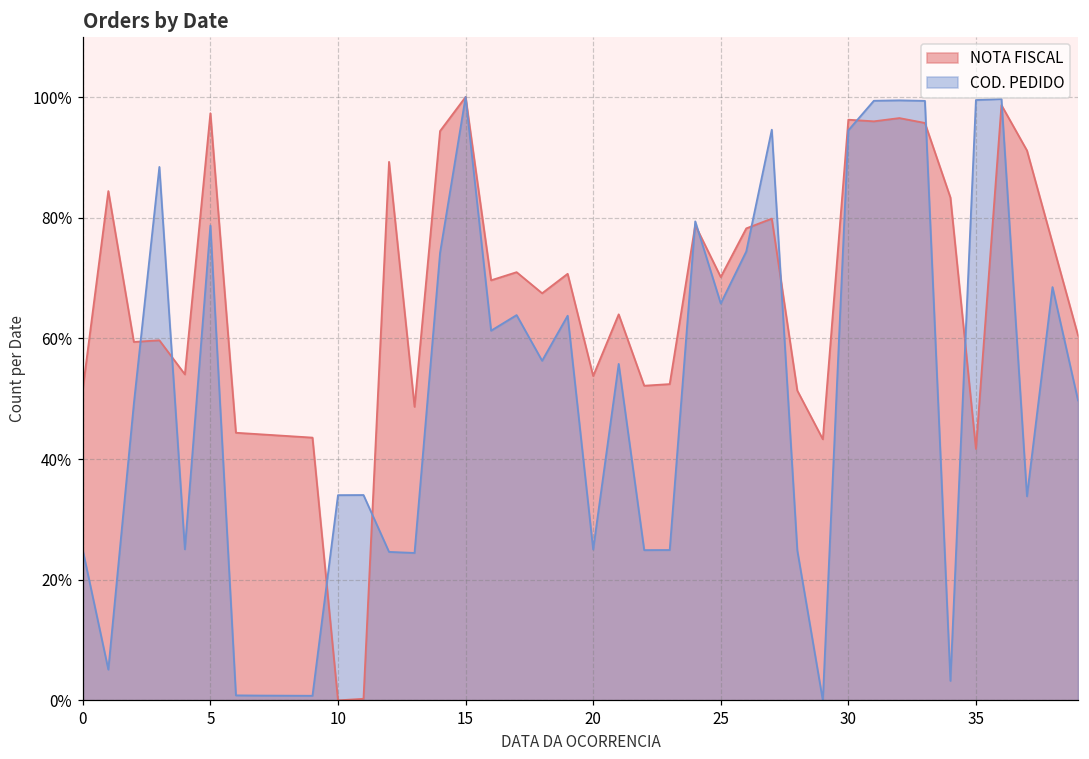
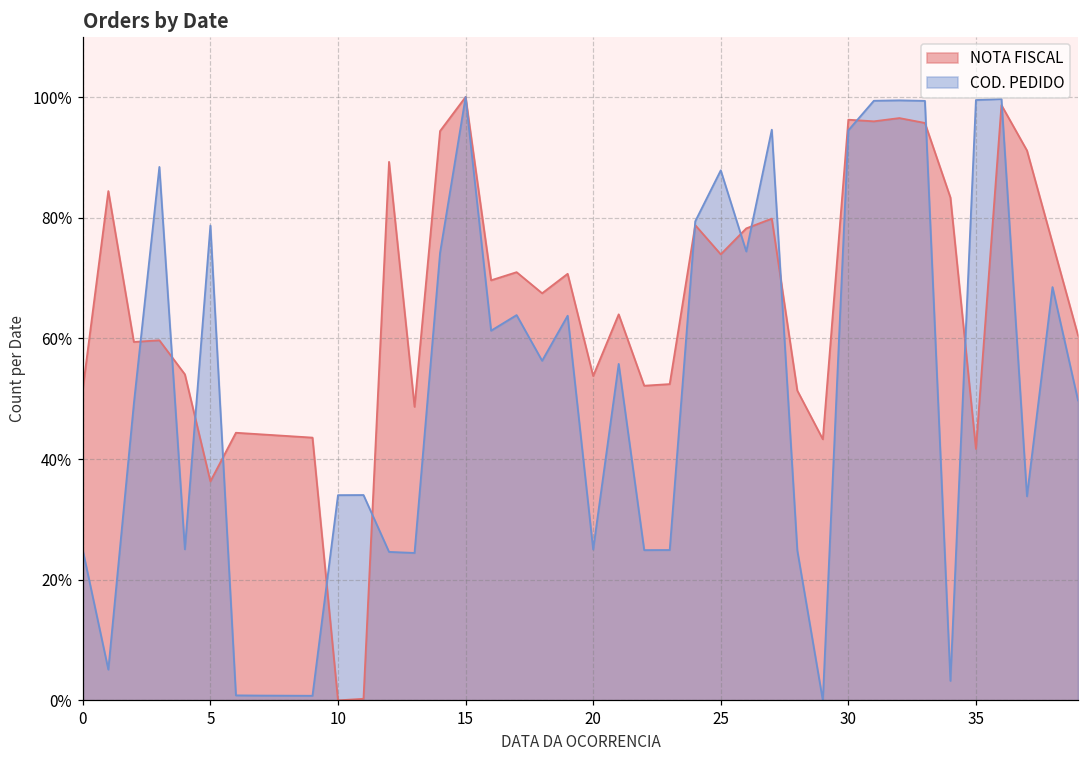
NOTA FISCAL, 5: 97% -> 36%
NOTA FISCAL, 25: 70% -> 74%
COD. PEDIDO, 25: 66% -> 88%
